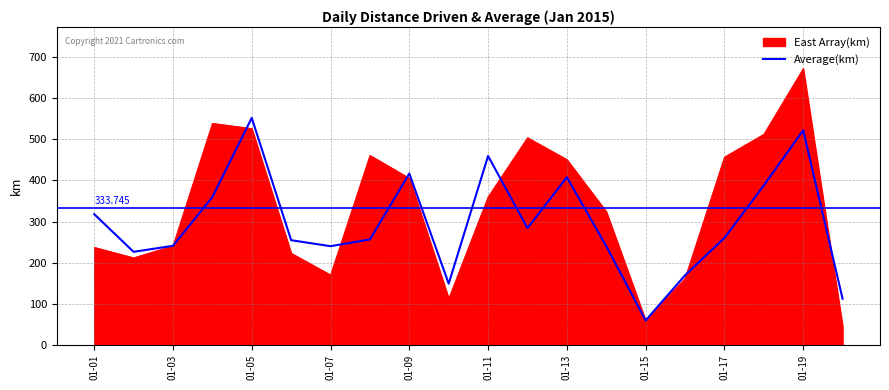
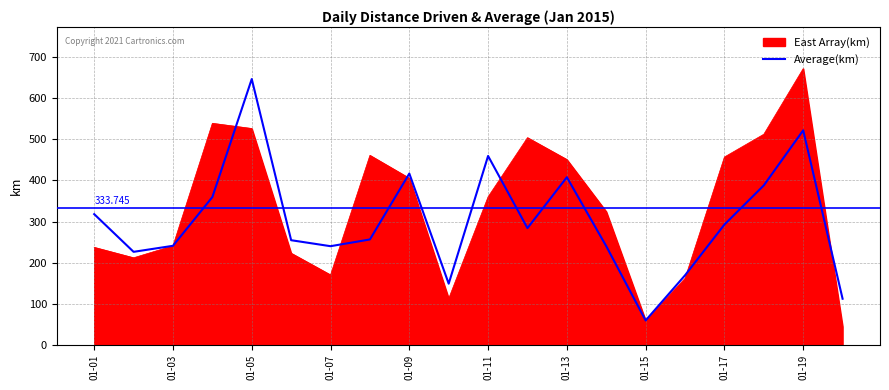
Average(km), 01-05: 550 -> 650
Average(km), 01-17: 260 -> 290
